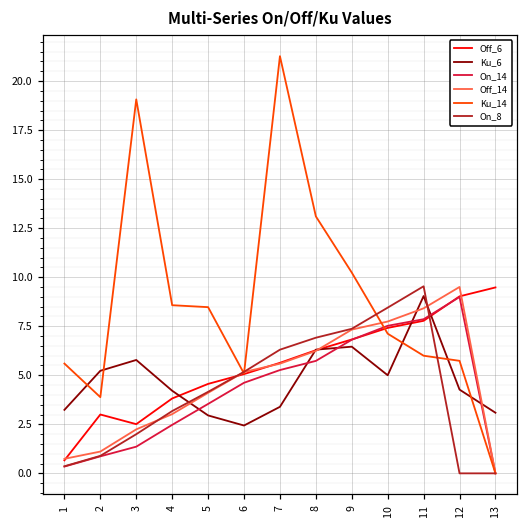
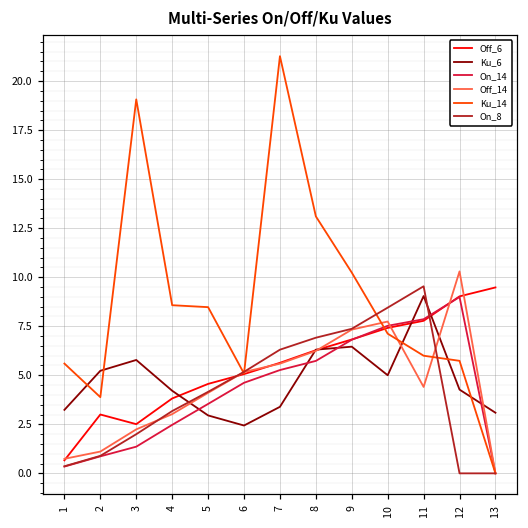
Off_14, 11: 8.4 -> 4.4
Off_14, 12: 9.5 -> 10.3
